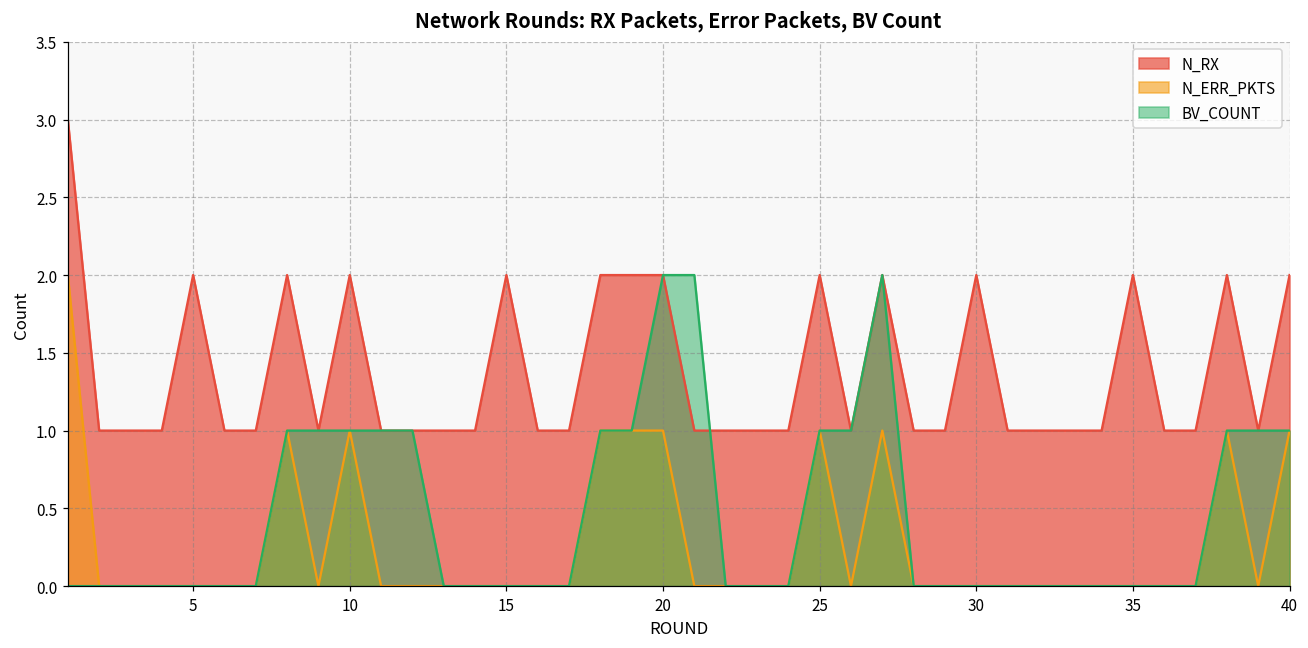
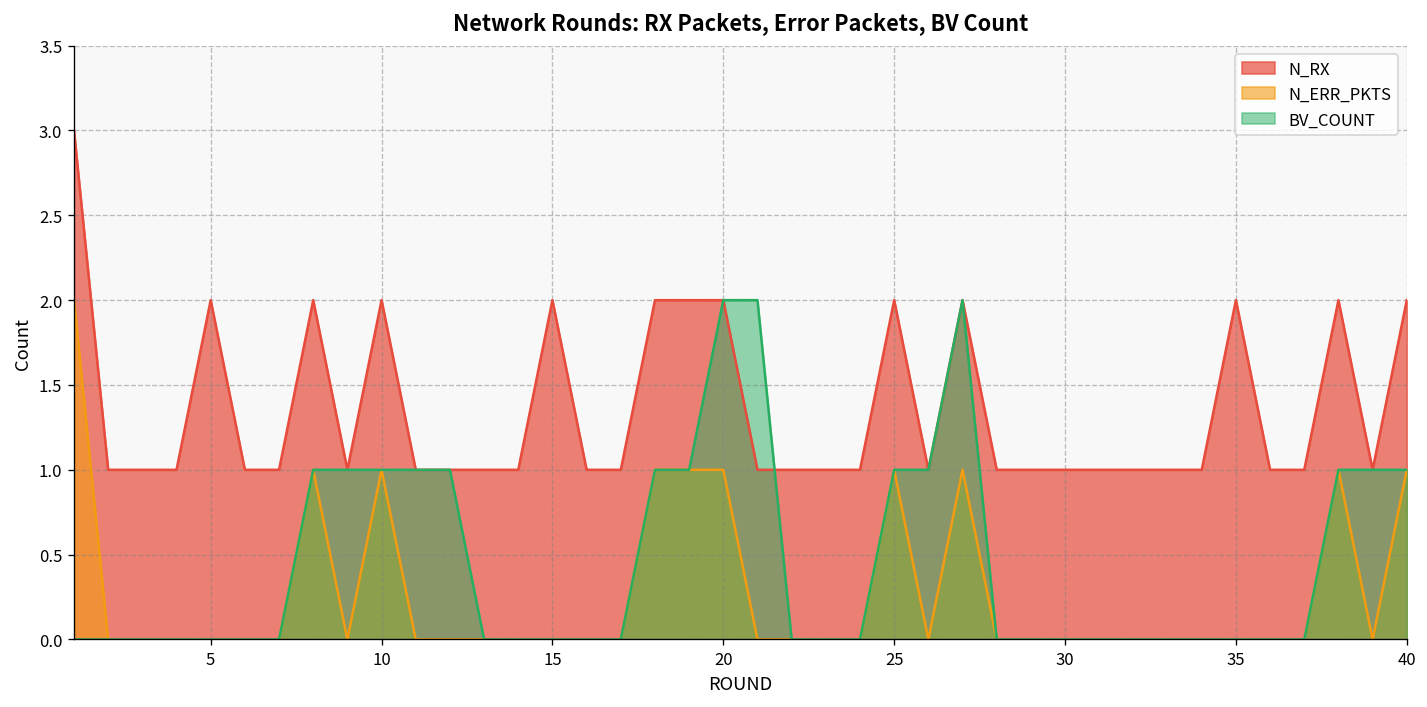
N_RX, 30: 2 -> 1
